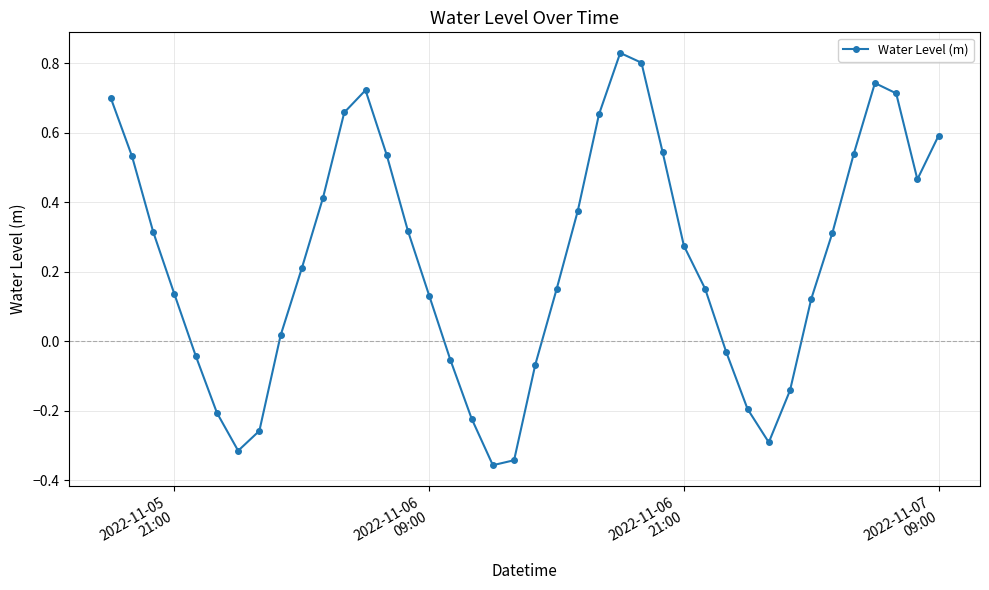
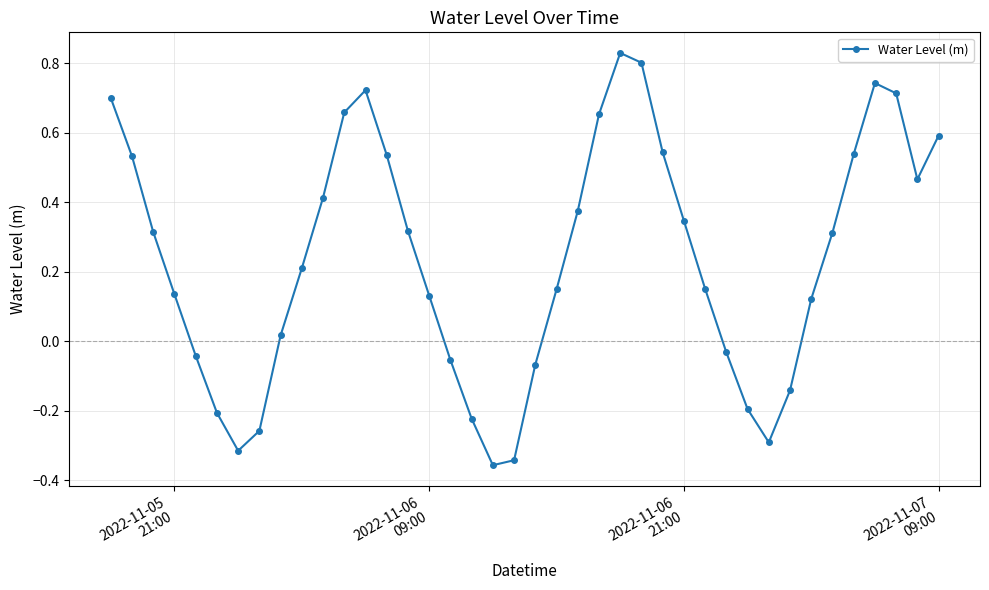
2022-11-06 21:00: 0.27 -> 0.35
